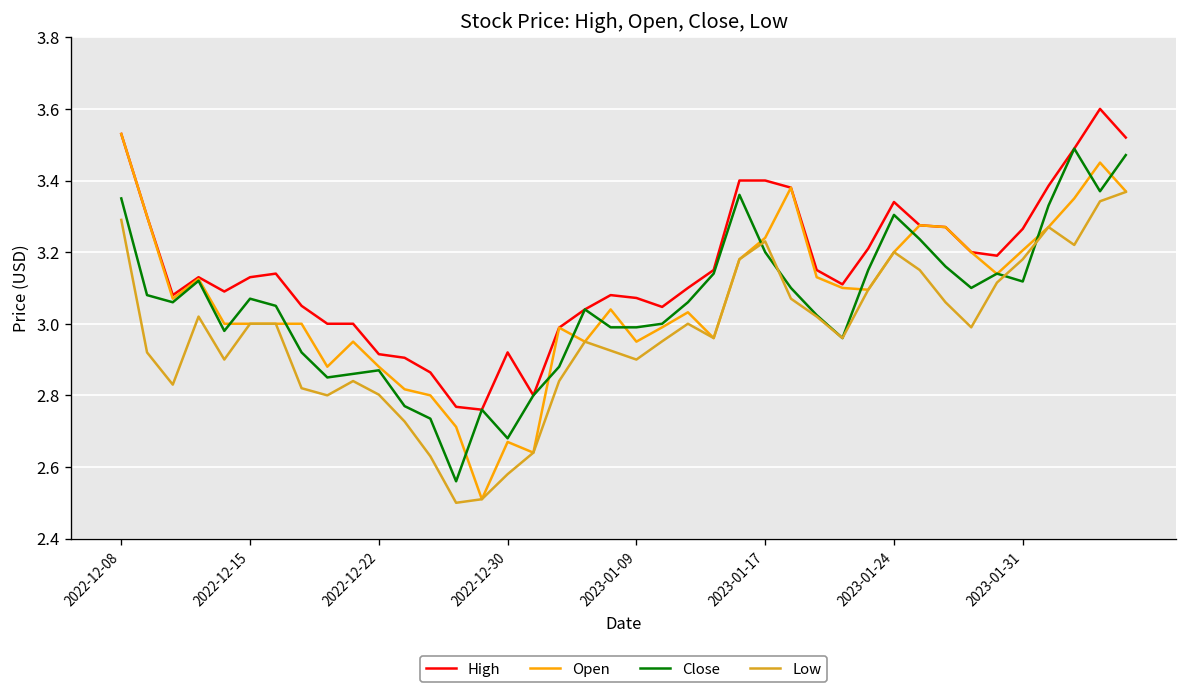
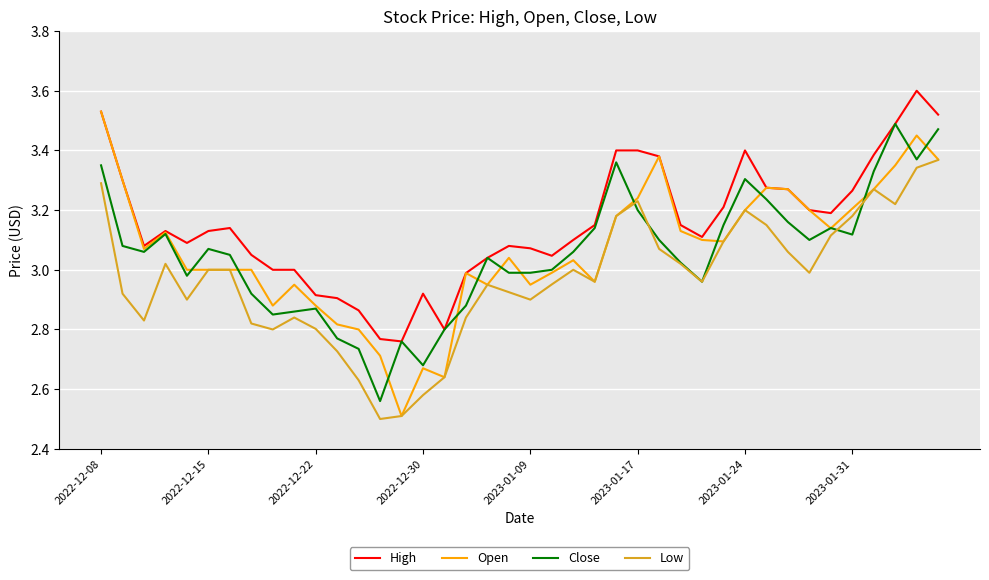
High, 2023-01-24: 3.34 -> 3.40
